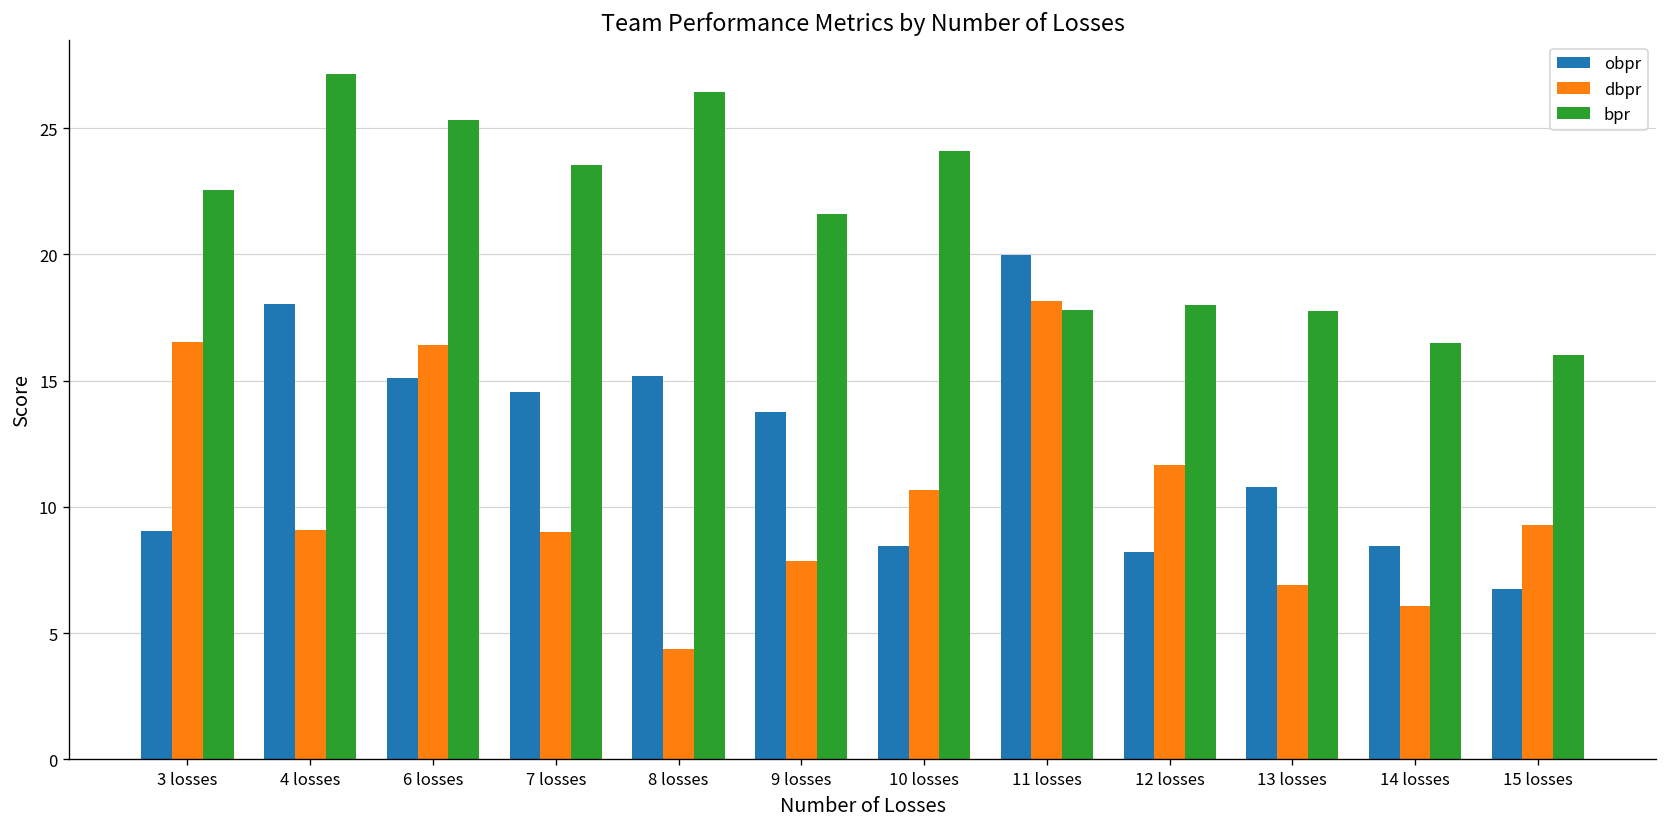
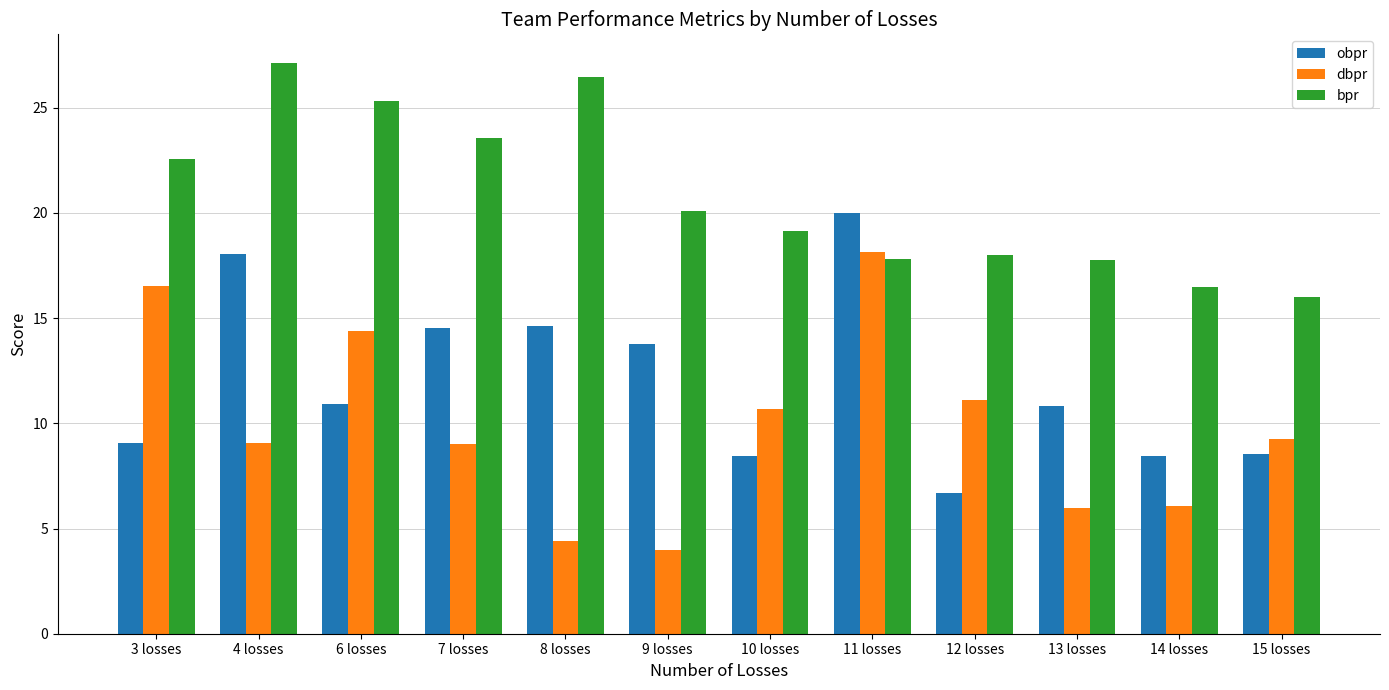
obpr, 6 losses: 15.1 -> 10.9
dbpr, 6 losses: 16.4 -> 14.4
obpr, 8 losses: 15.2 -> 14.6
dbpr, 9 losses: 7.8 -> 4.0
bpr, 9 losses: 21.6 -> 20.1
bpr, 10 losses: 24.1 -> 19.1
obpr, 12 losses: 8.2 -> 6.7
dbpr, 12 losses: 11.7 -> 11.1
dbpr, 13 losses: 6.9 -> 6.0
obpr, 15 losses: 6.7 -> 8.5
